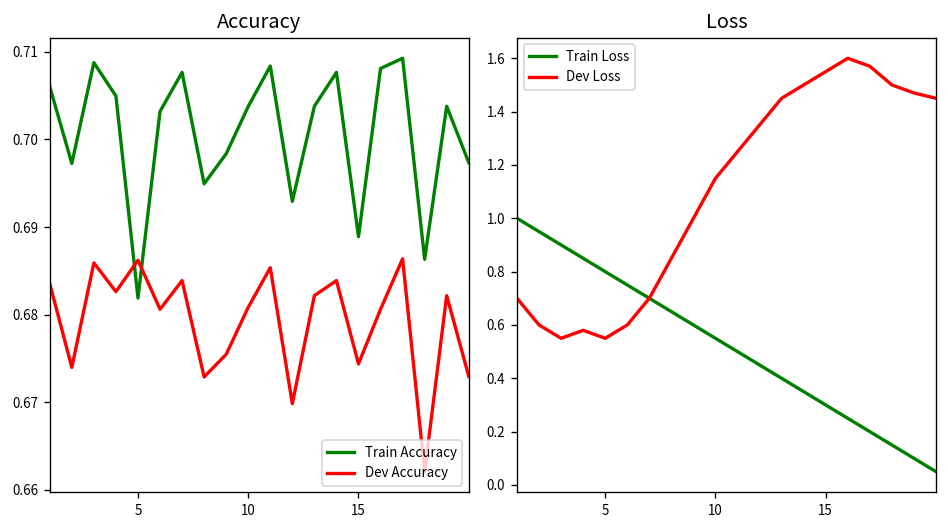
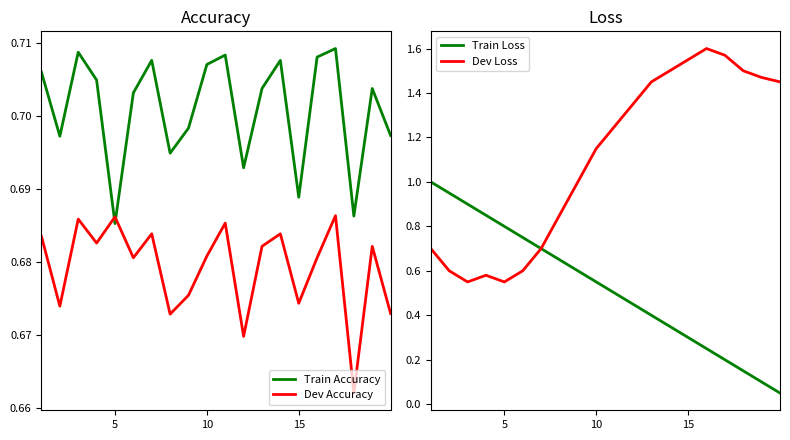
Accuracy, Train Accuracy, 5: 0.682 -> 0.685
Accuracy, Train Accuracy, 10: 0.704 -> 0.707
